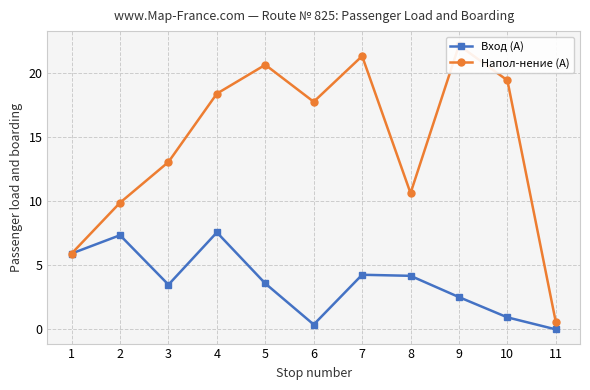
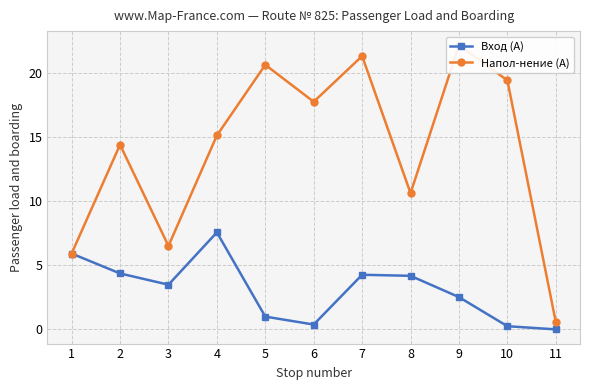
Вход (А), 2: 7.3 -> 4.4
Напол-нение (А), 2: 9.9 -> 14.4
Напол-нение (А), 3: 13.0 -> 6.5
Напол-нение (А), 4: 18.4 -> 15.1
Вход (А), 5: 3.6 -> 1.0
Вход (А), 10: 0.9 -> 0.2
